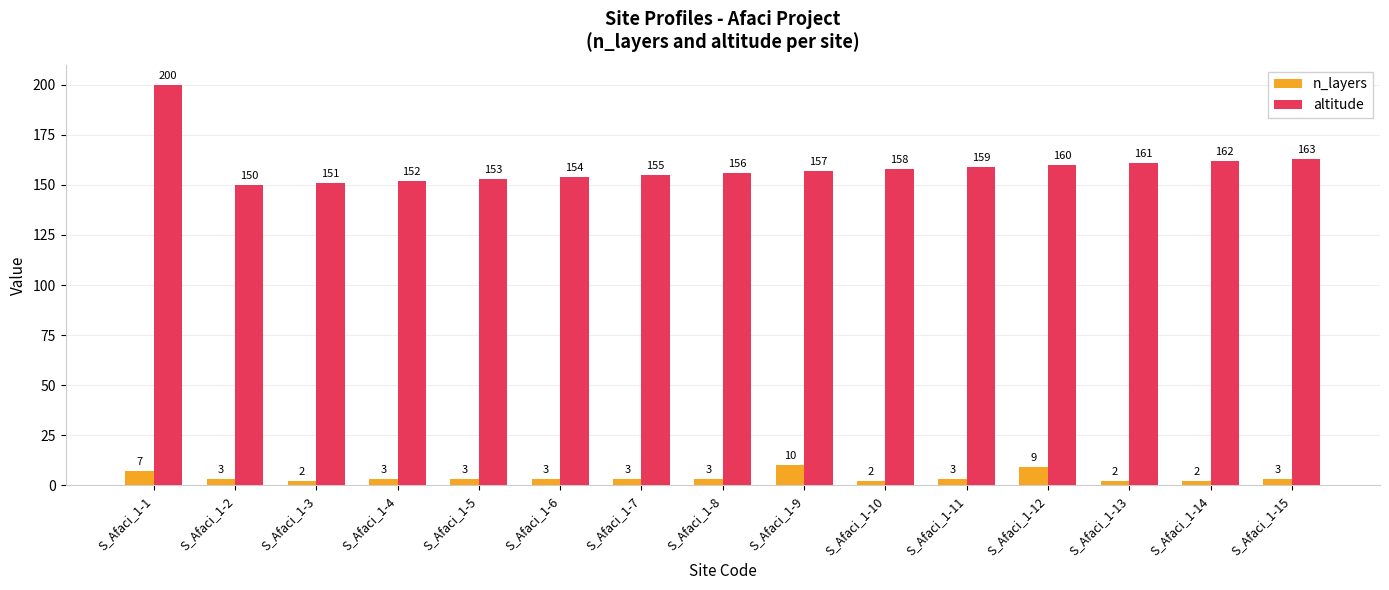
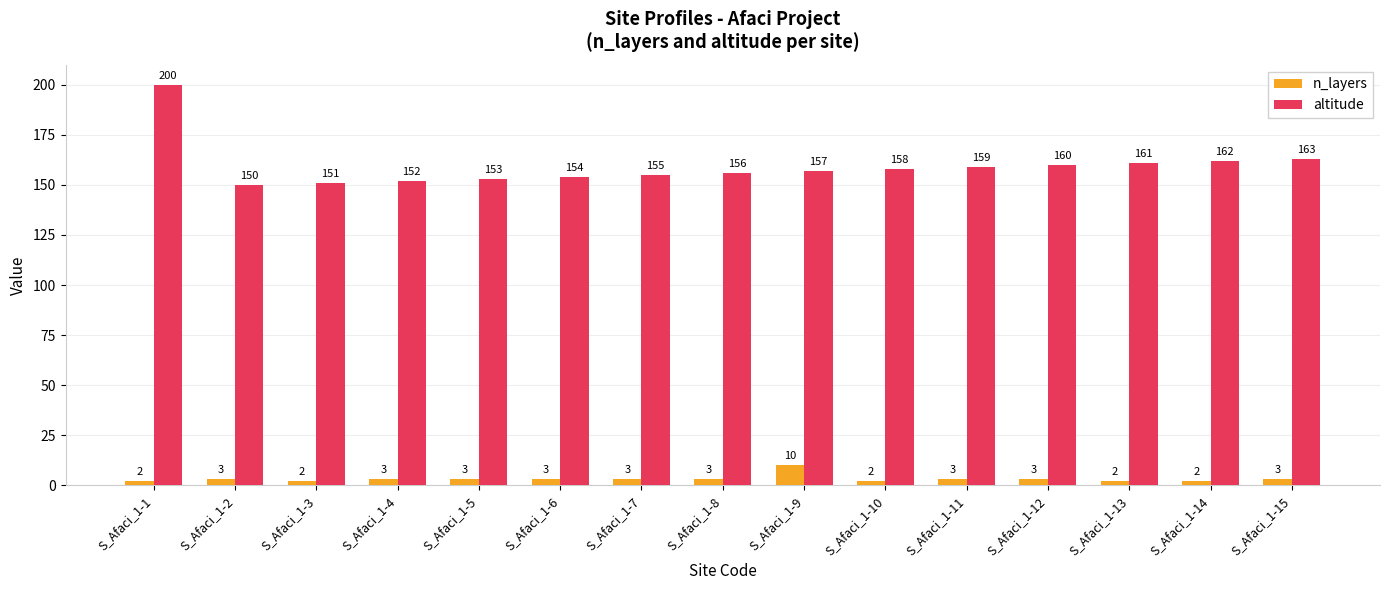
n_layers, S_Afaci_1-1: 7 -> 2
n_layers, S_Afaci_1-12: 9 -> 3
